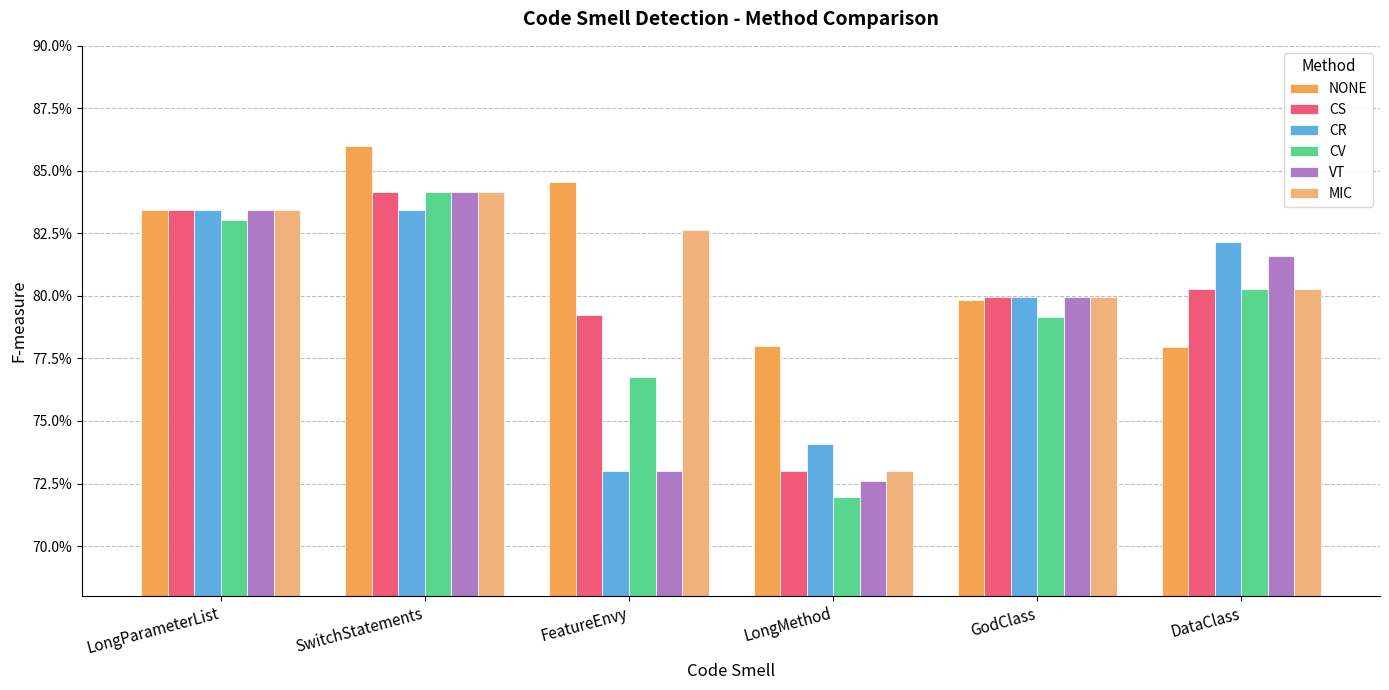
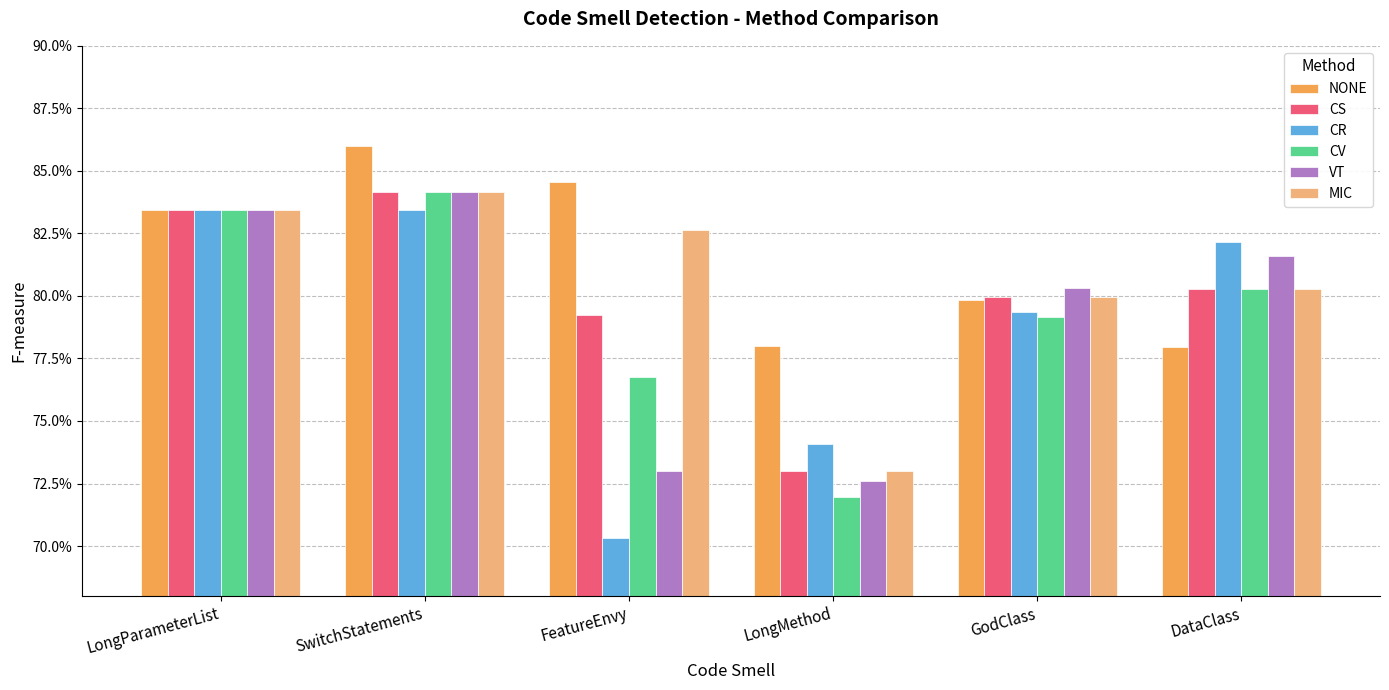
CV, LongParameterList: 83.1% -> 83.4%
CR, FeatureEnvy: 73.0% -> 70.3%
CR, GodClass: 80.0% -> 79.4%
VT, GodClass: 80.0% -> 80.3%
